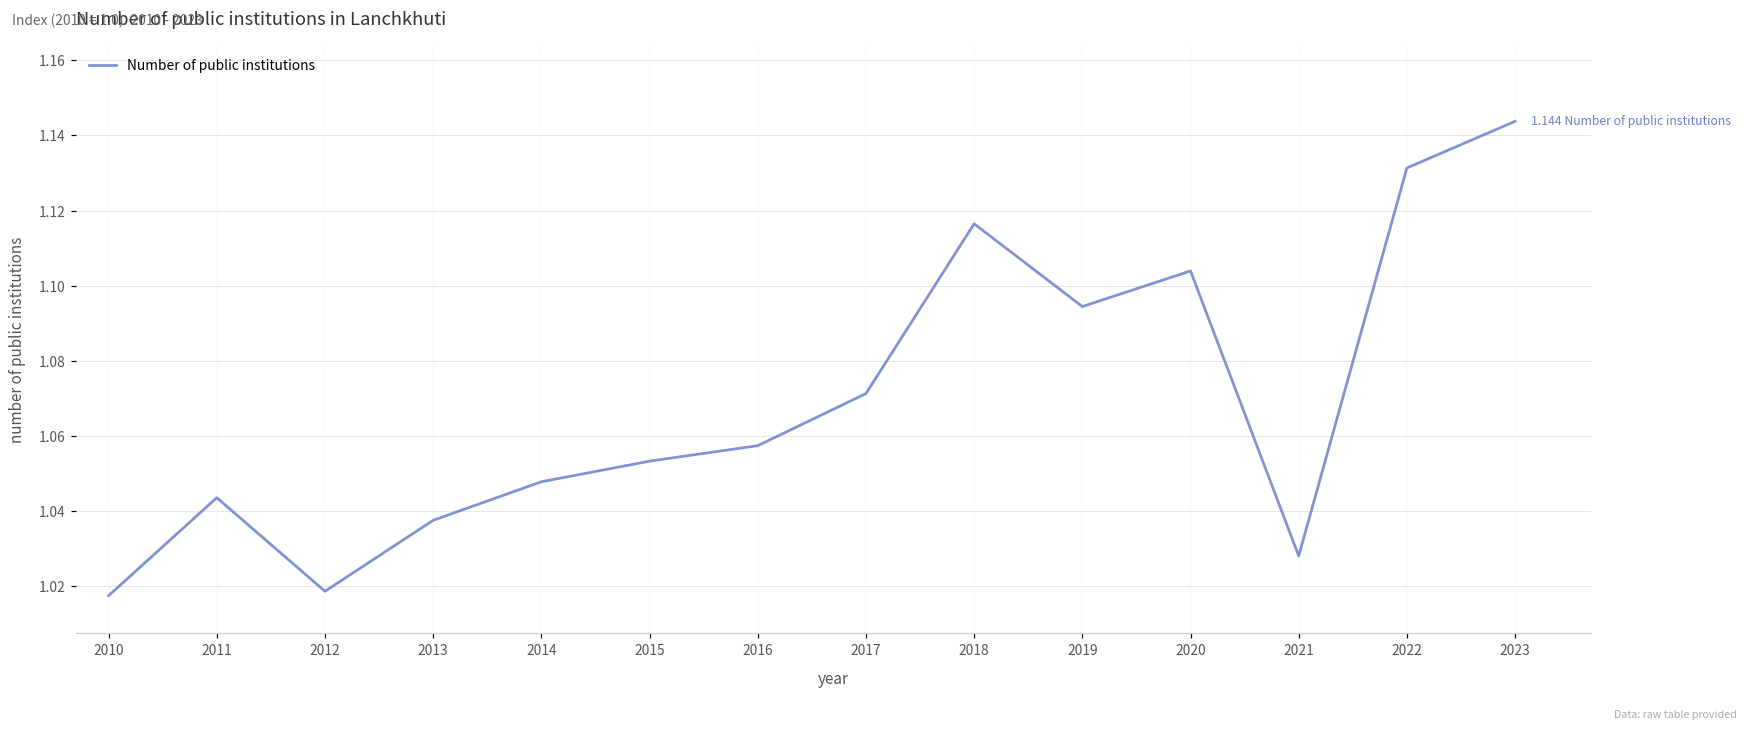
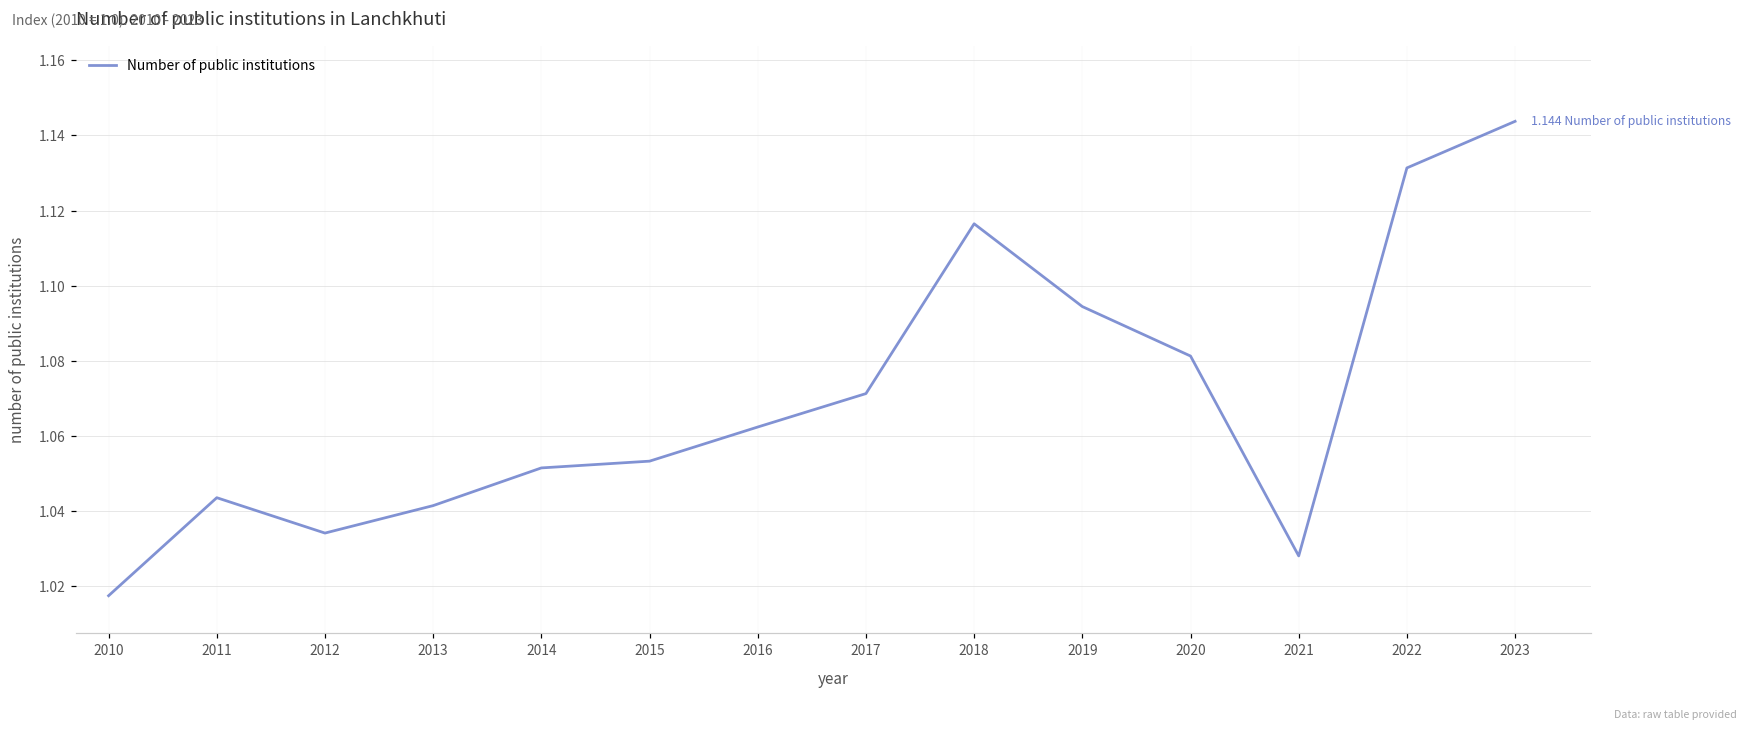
2012: 1.019 -> 1.034
2013: 1.038 -> 1.041
2014: 1.048 -> 1.052
2016: 1.057 -> 1.062
2020: 1.104 -> 1.081
